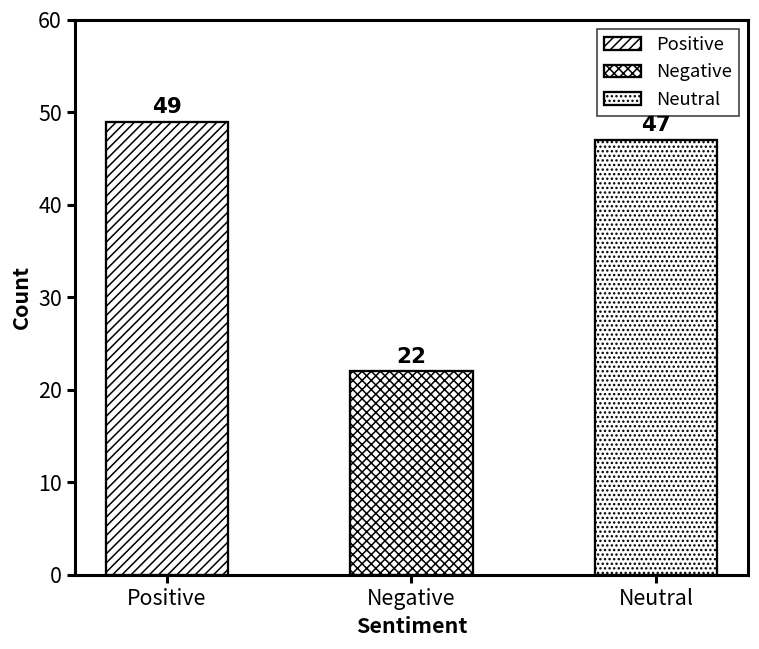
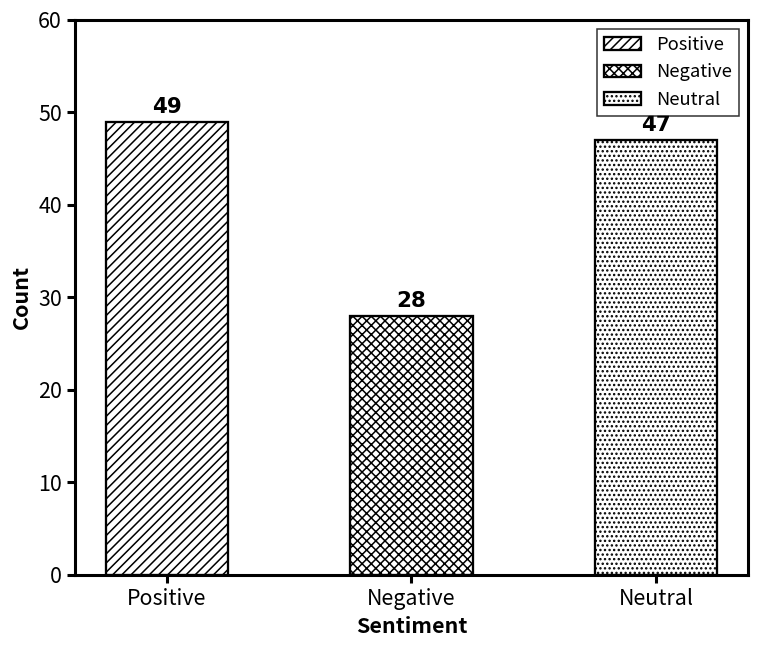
Negative: 22 -> 28
